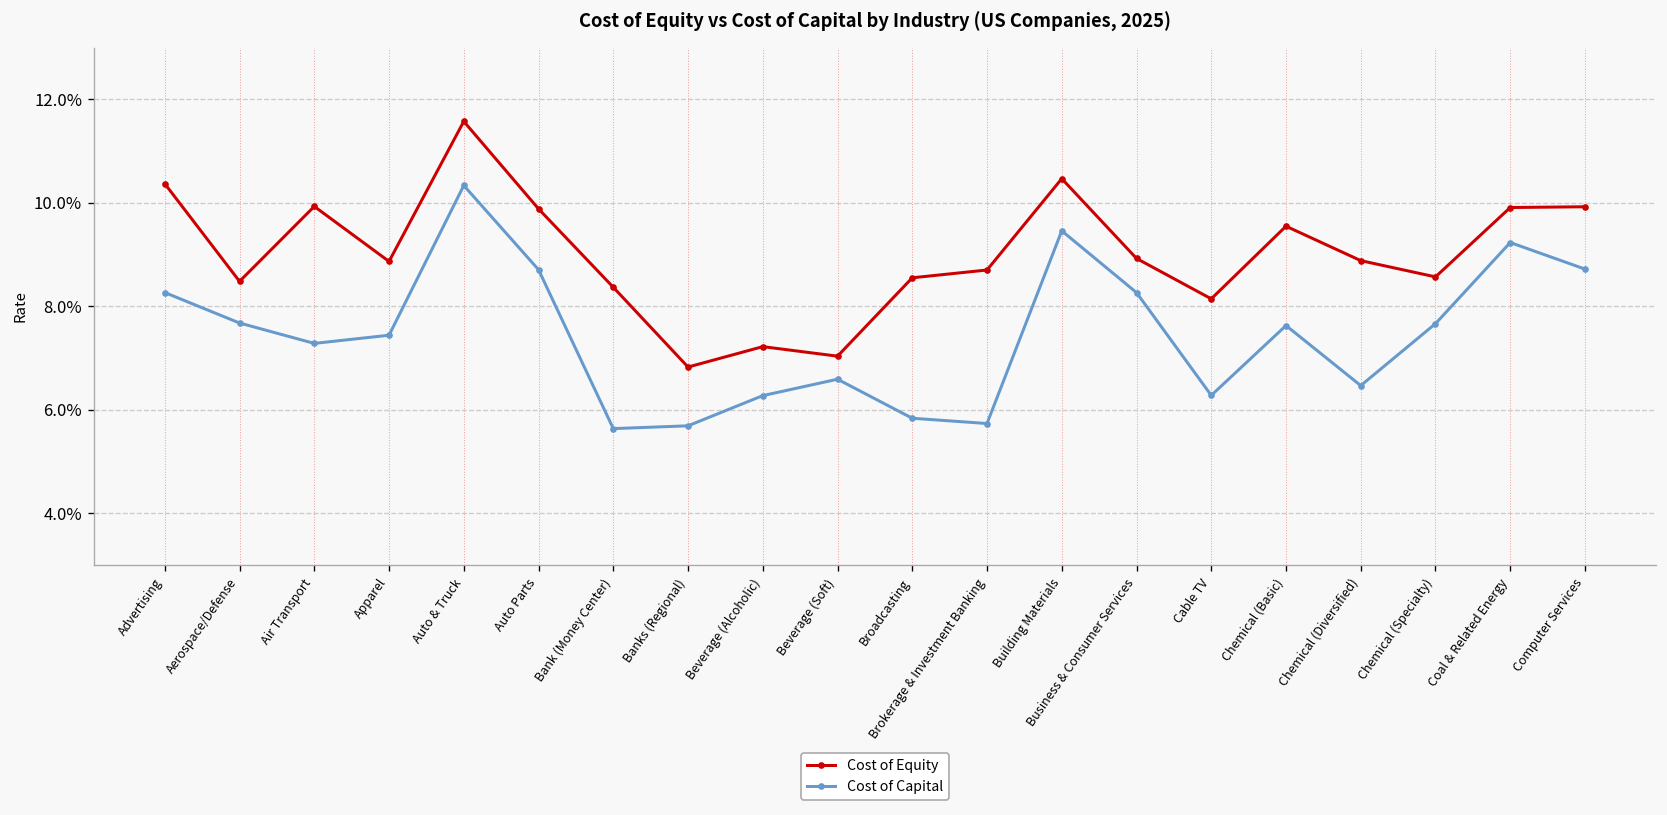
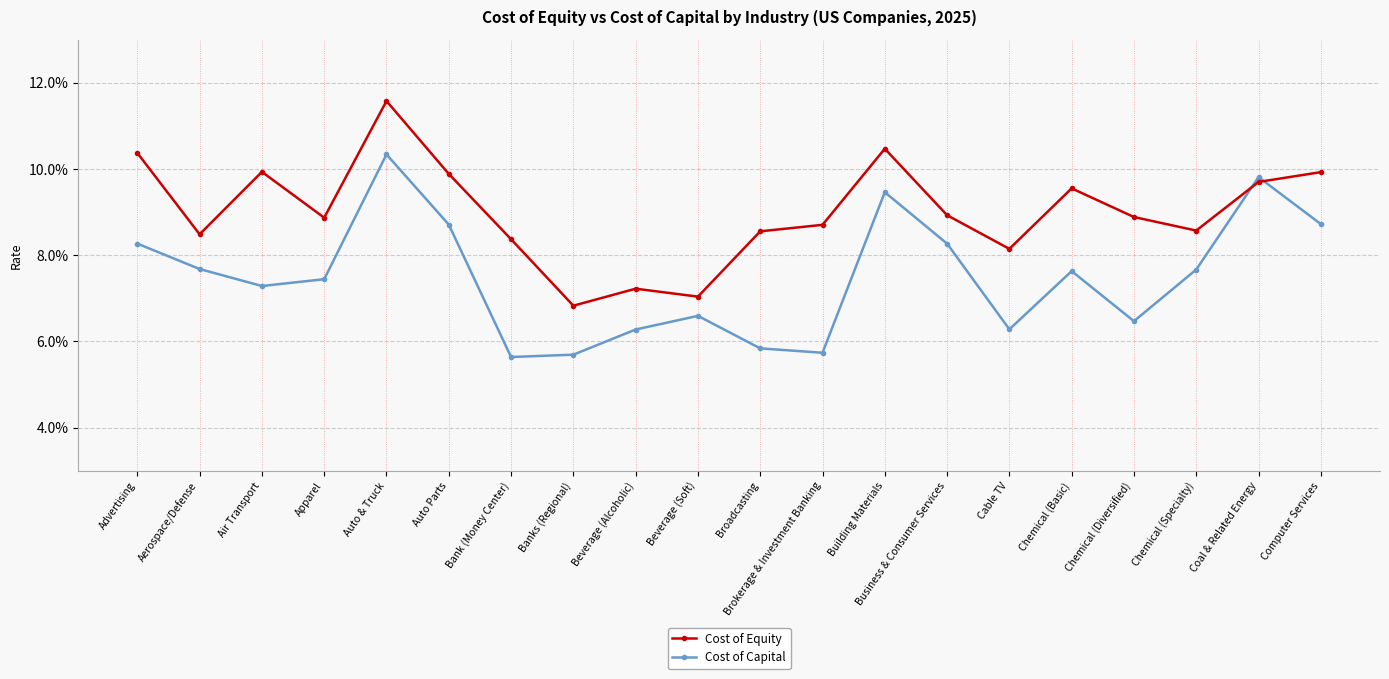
Cost of Equity, Coal & Related Energy: 9.9% -> 9.7%
Cost of Capital, Coal & Related Energy: 9.2% -> 9.8%
